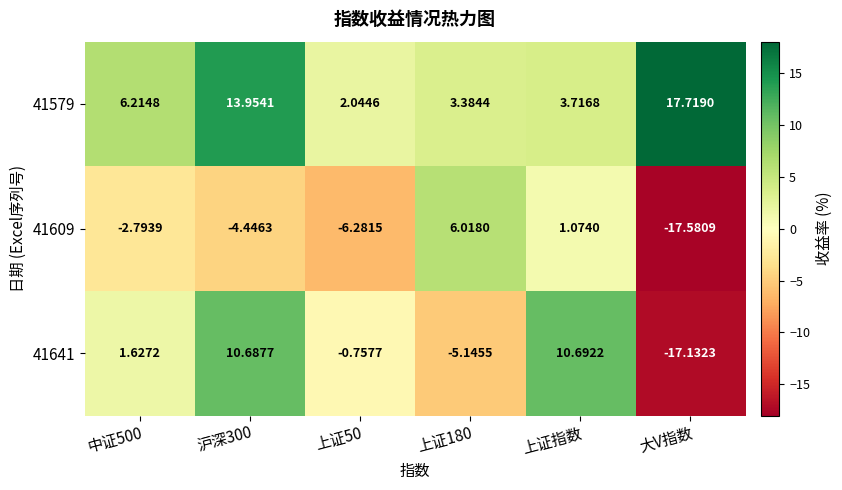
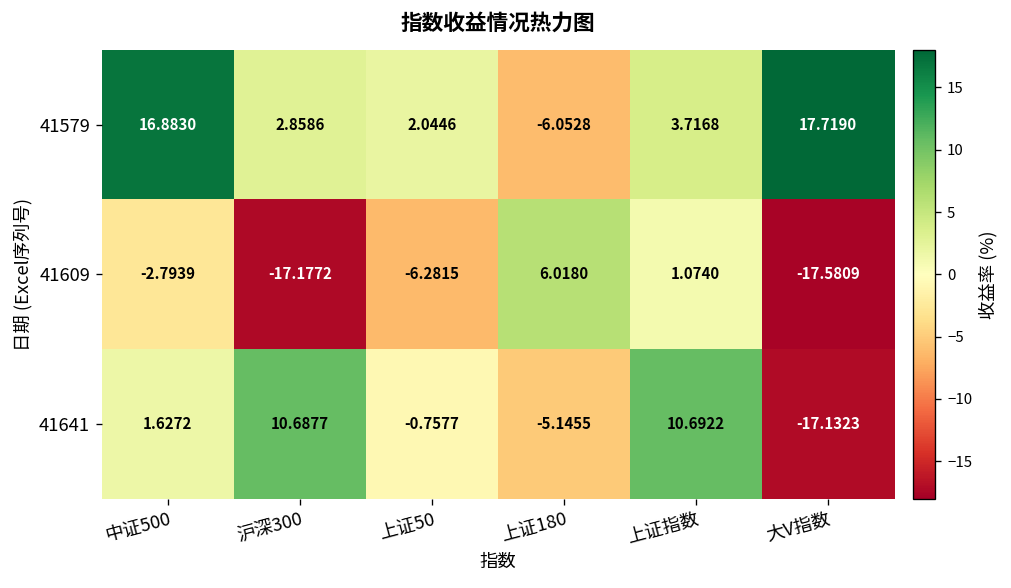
41579, 中证500: 6.2148 -> 16.8830
41579, 沪深300: 13.9541 -> 2.8586
41579, 上证180: 3.3844 -> -6.0528
41609, 沪深300: -4.4463 -> -17.1772
